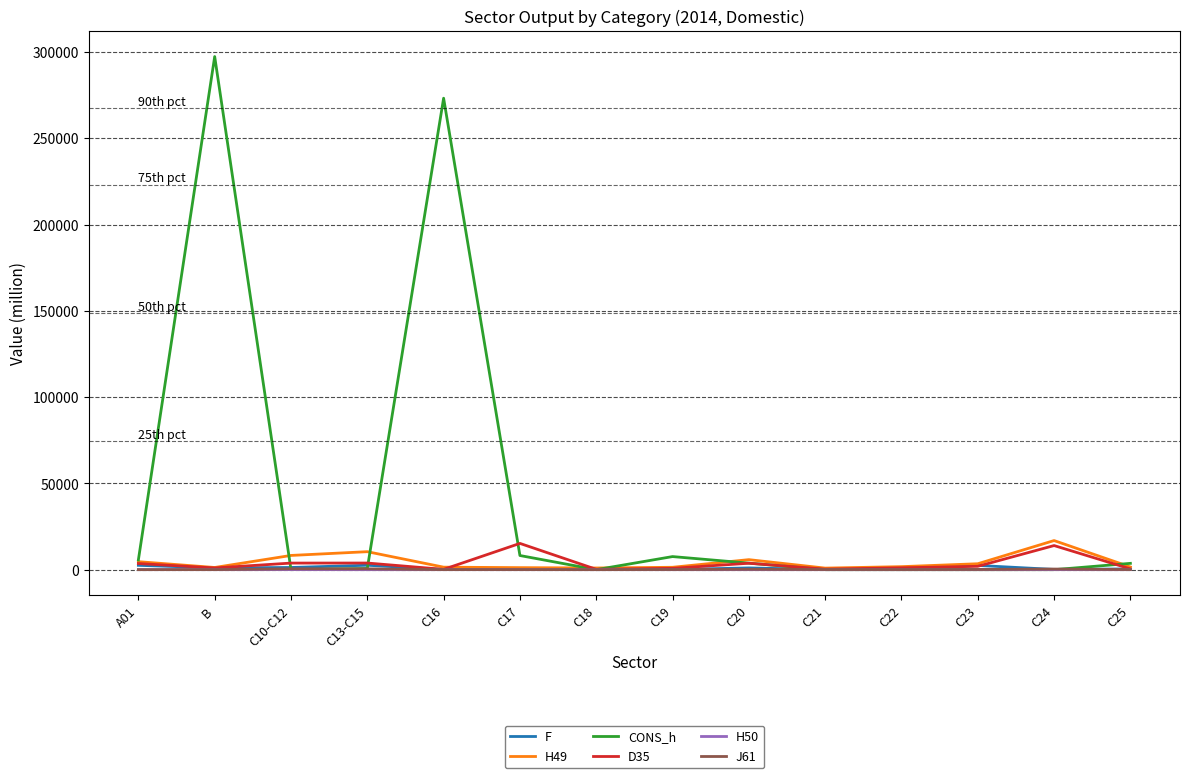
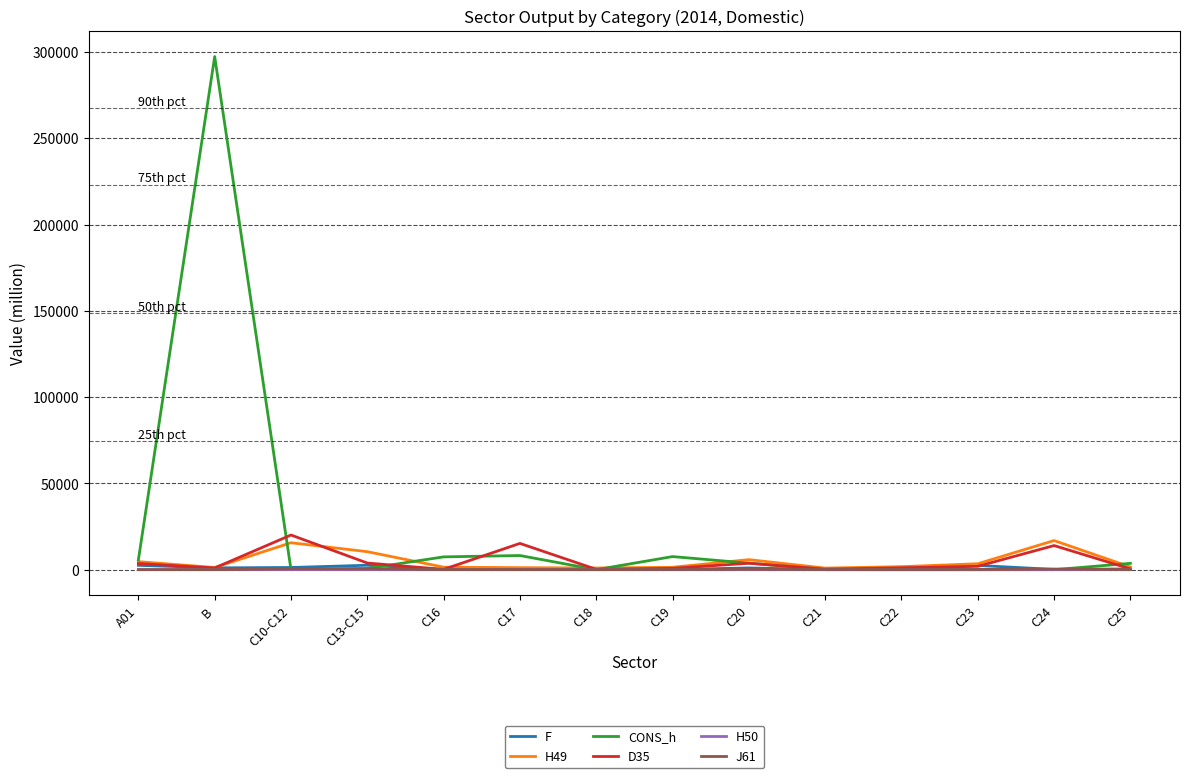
H49, C10-C12: 8000 -> 16000
D35, C10-C12: 4000 -> 20000
CONS_h, C16: 273000 -> 7000
